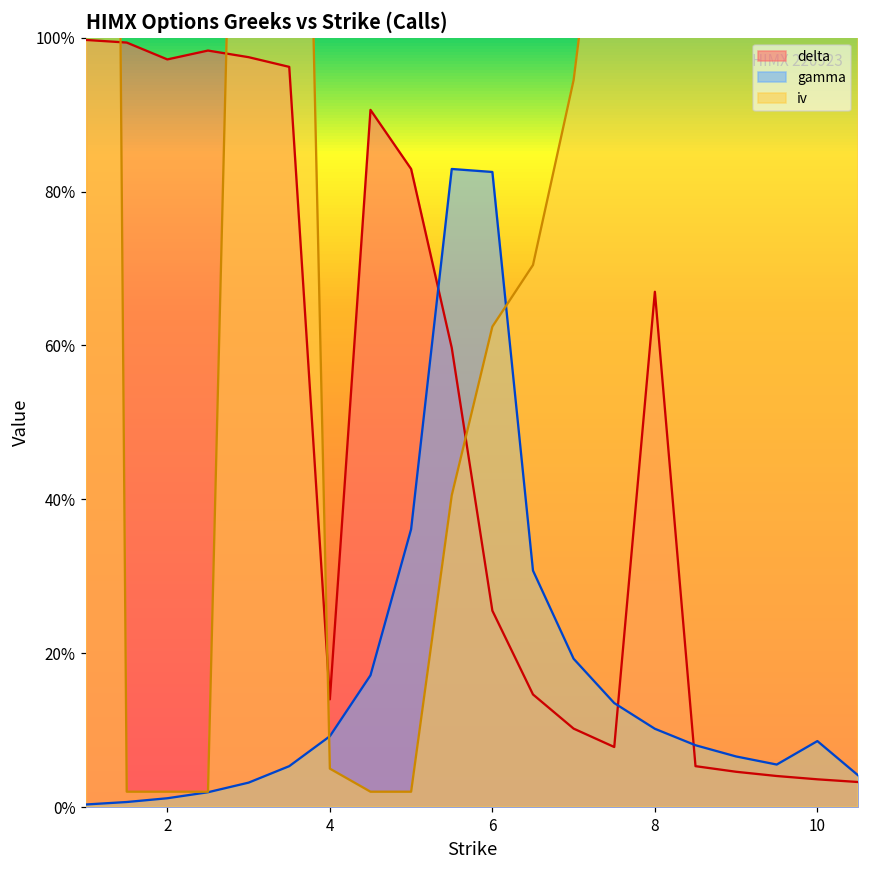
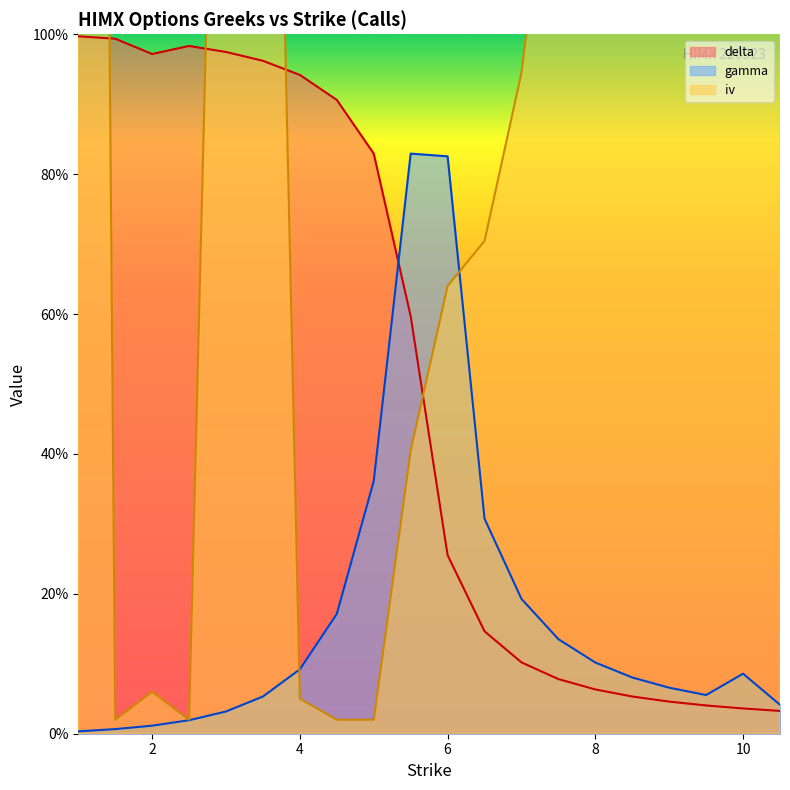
iv, 2: 2% -> 6%
delta, 4: 14% -> 94%
iv, 6: 62% -> 64%
delta, 8: 67% -> 6%
